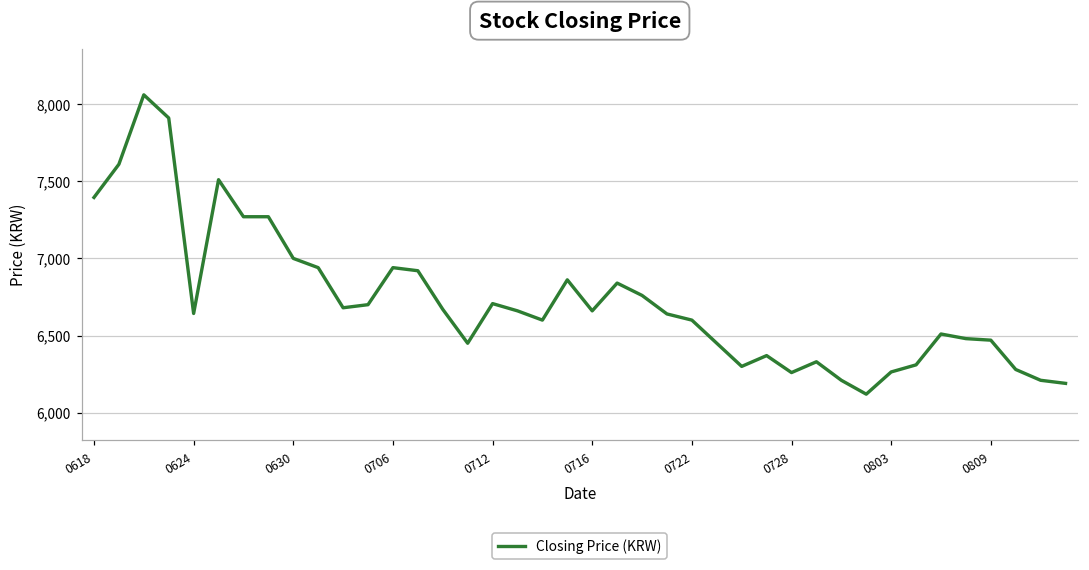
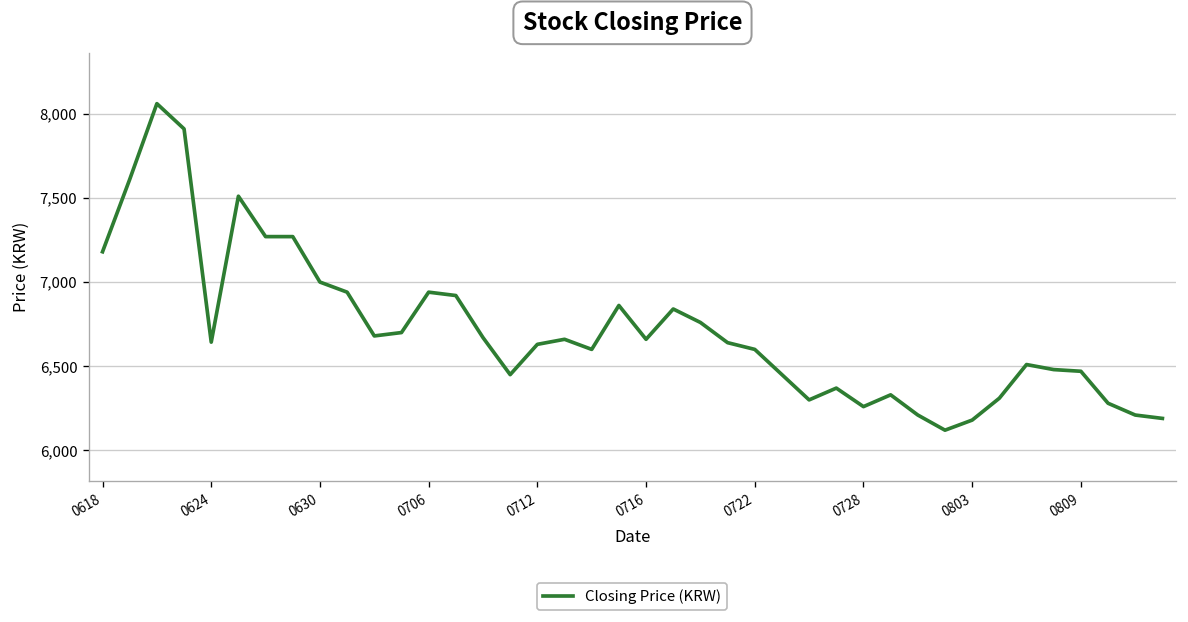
0618: 7,400 -> 7,180
0712: 6,710 -> 6,630
0803: 6,260 -> 6,180
